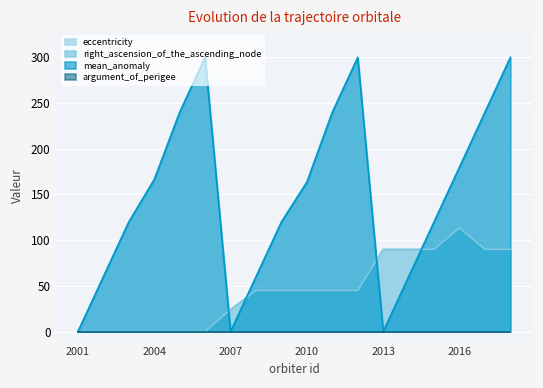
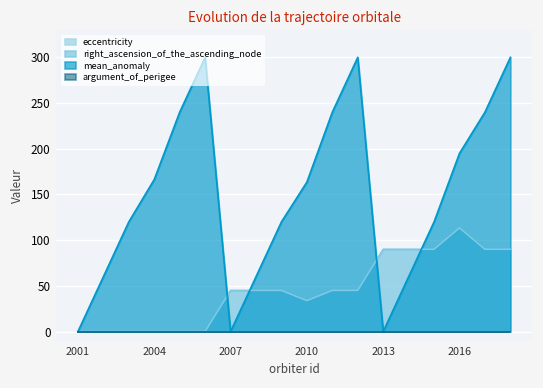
right_ascension_of_the_ascending_node, 2007: 20 -> 50
right_ascension_of_the_ascending_node, 2010: 50 -> 30
mean_anomaly, 2016: 180 -> 200
